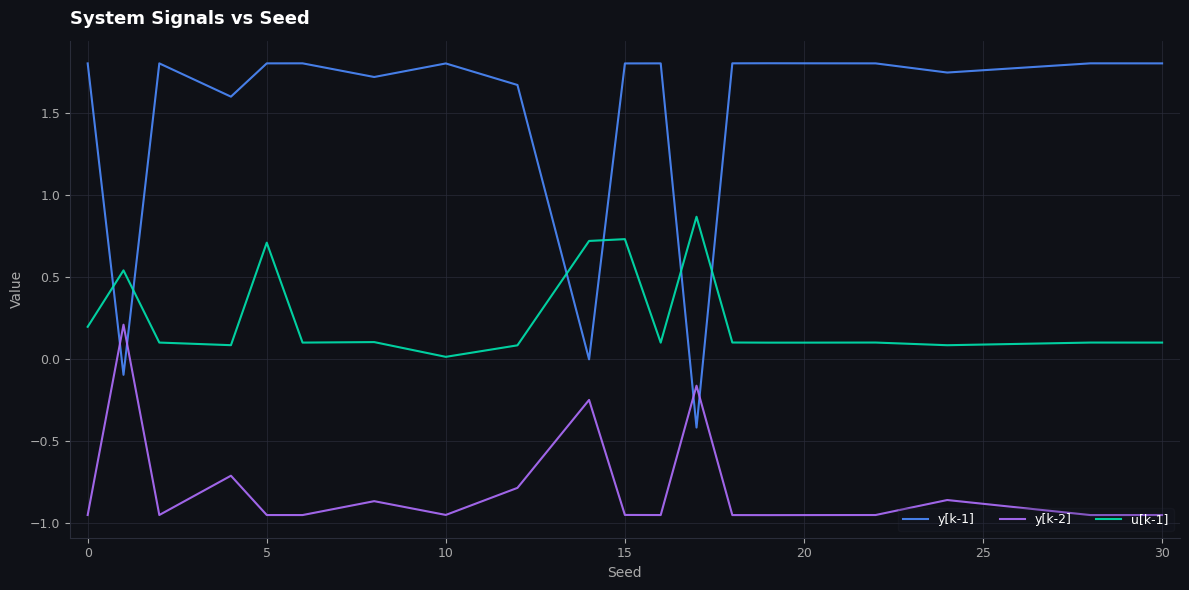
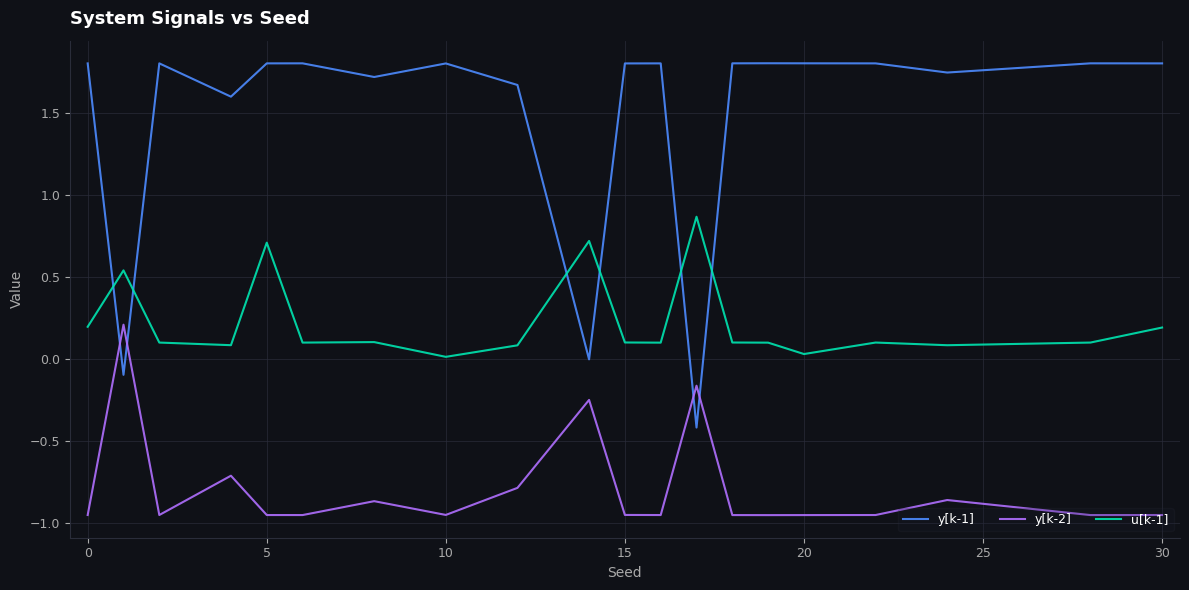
u[k-1], 15: 0.73 -> 0.10
u[k-1], 20: 0.10 -> 0.03
u[k-1], 30: 0.10 -> 0.19
